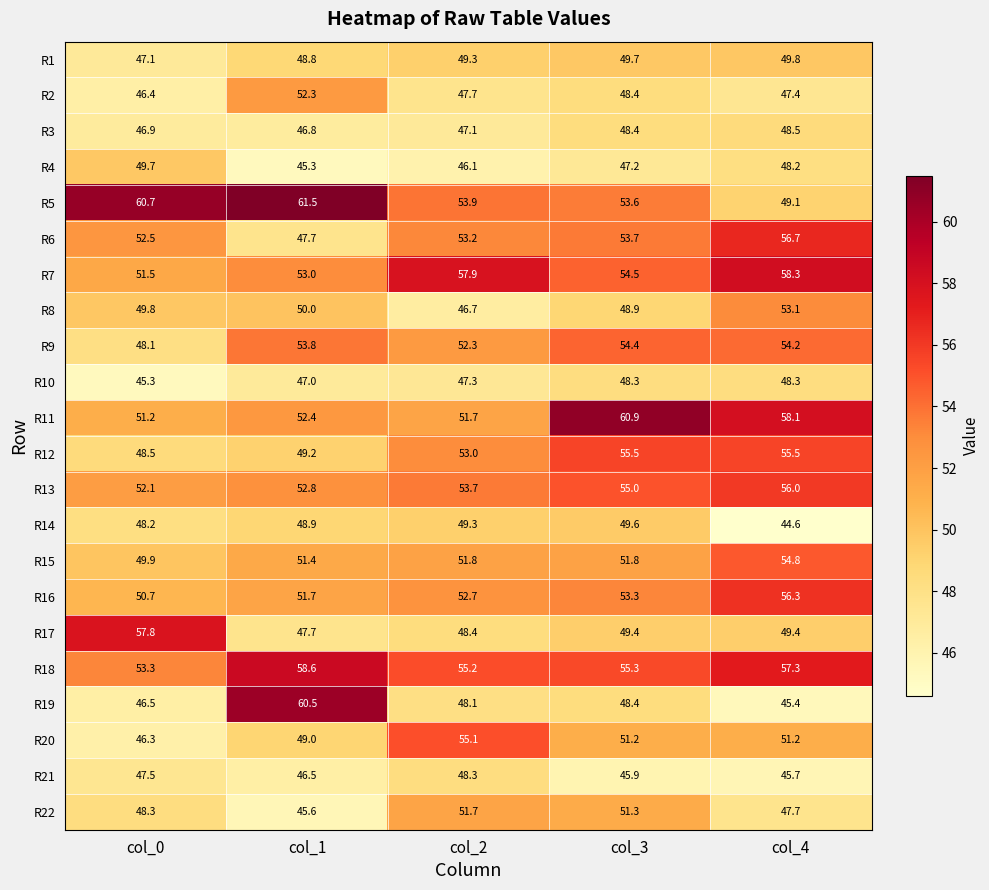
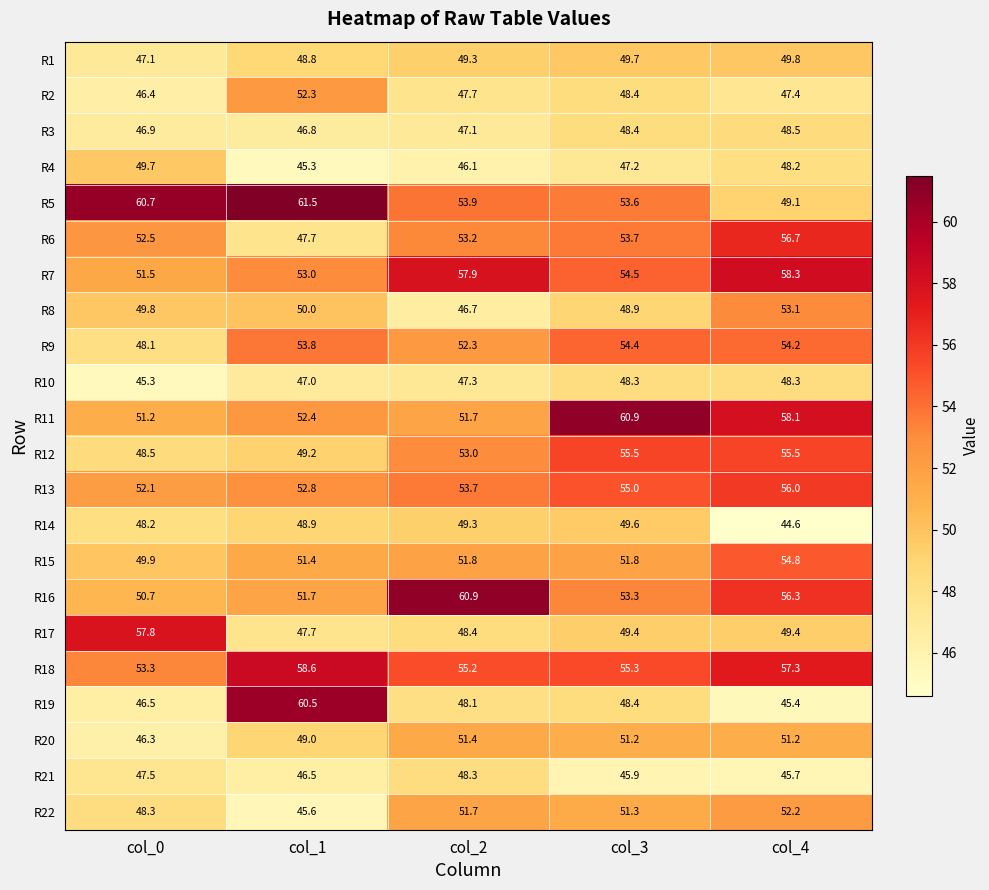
R16, col_2: 52.7 -> 60.9
R20, col_2: 55.1 -> 51.4
R22, col_4: 47.7 -> 52.2
